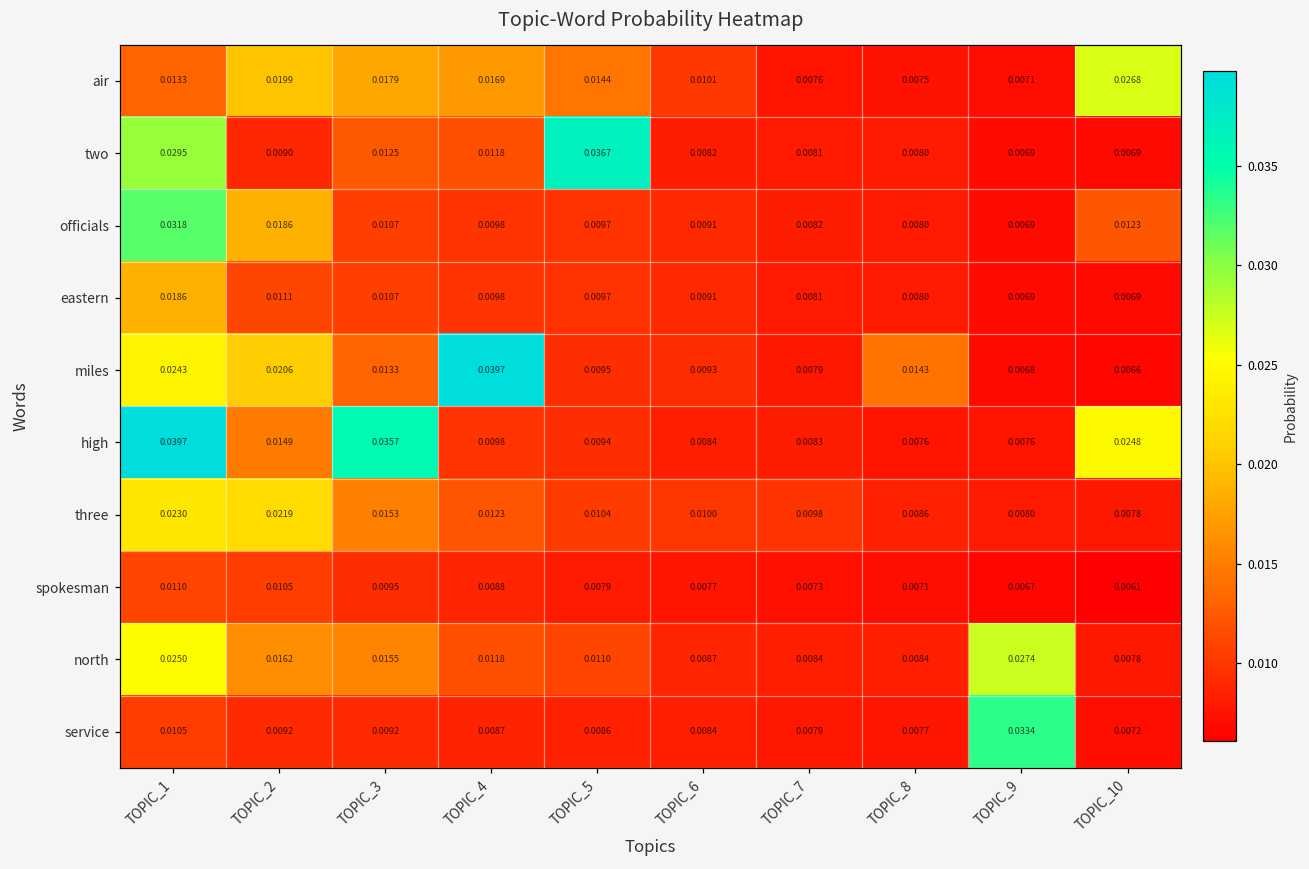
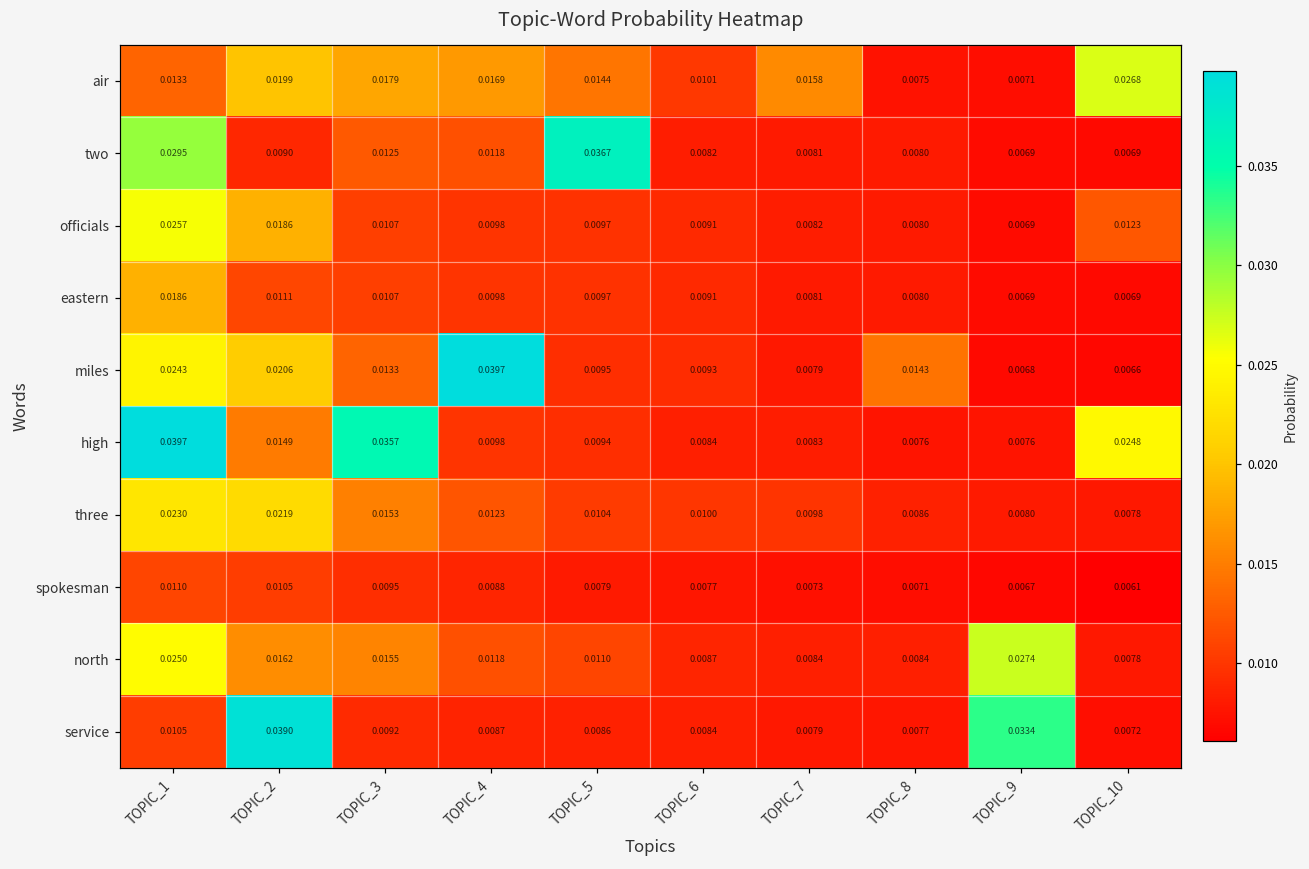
air, TOPIC_7: 0.0076 -> 0.0158
officials, TOPIC_1: 0.0318 -> 0.0257
service, TOPIC_2: 0.0092 -> 0.0390
